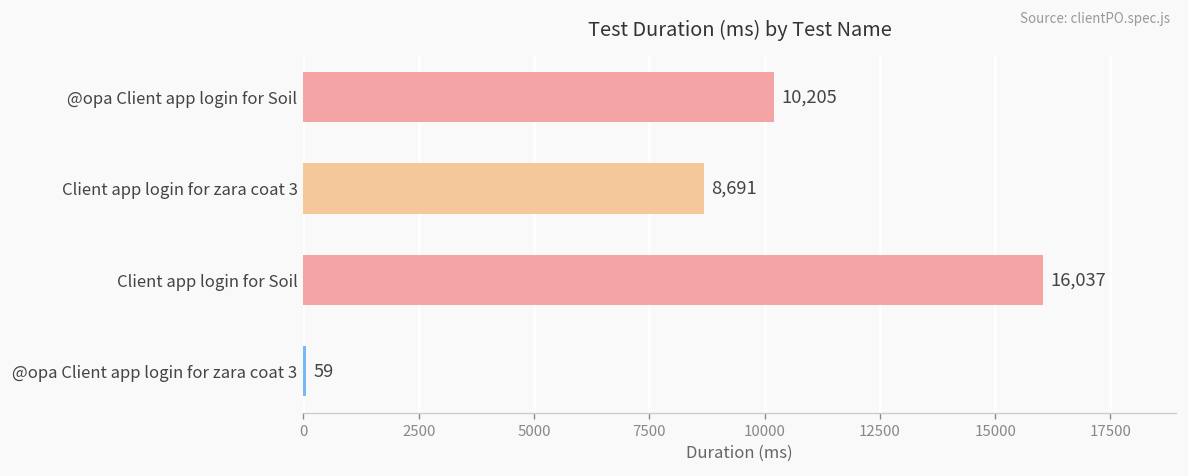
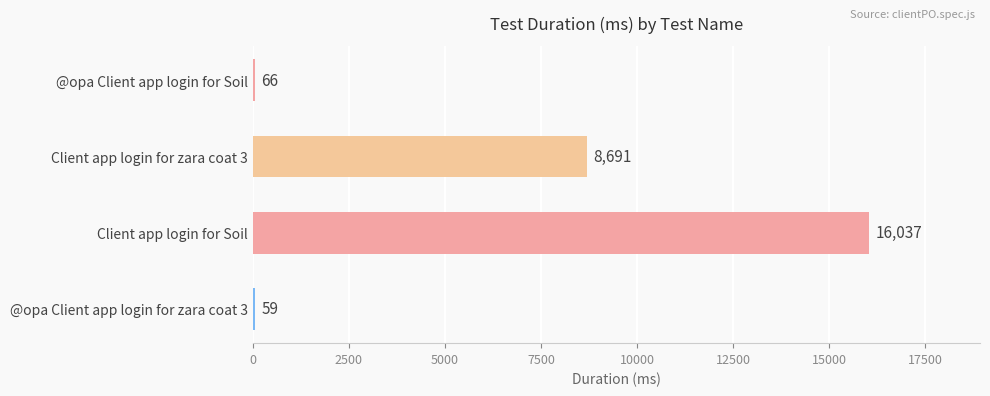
@opa Client app login for Soil: 10,205 -> 66
